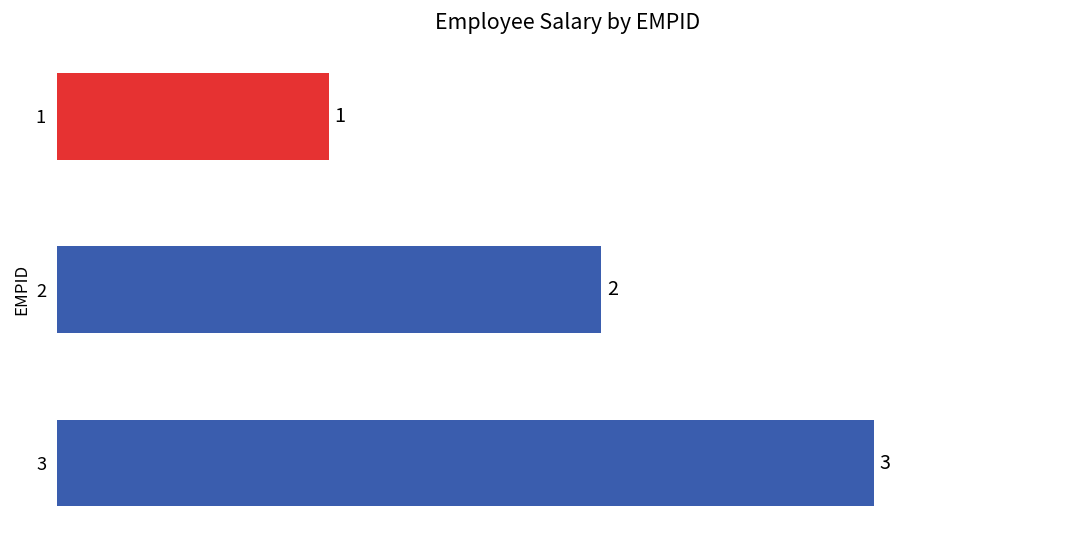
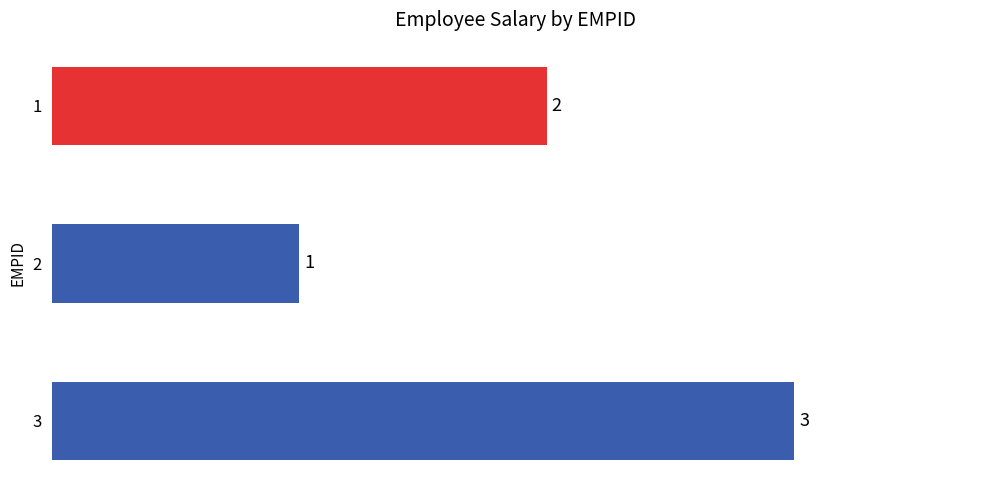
1: 1 -> 2
2: 2 -> 1
